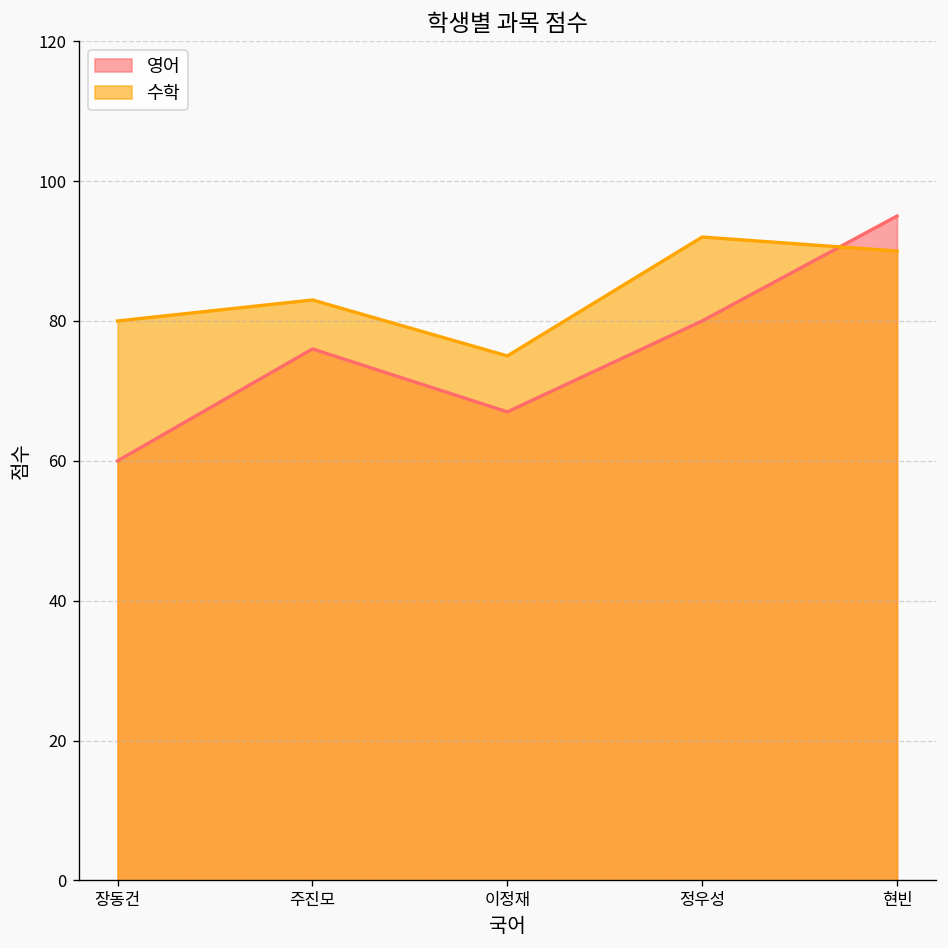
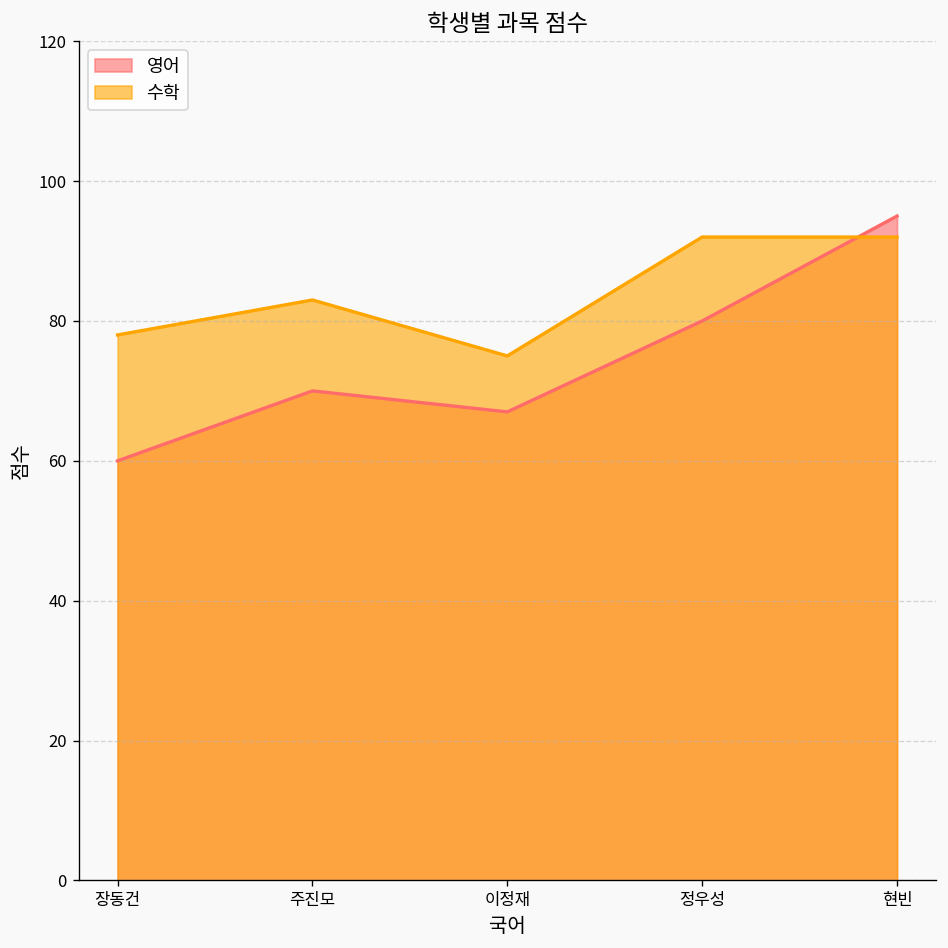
수학, 장동건: 80 -> 78
영어, 주진모: 76 -> 70
수학, 현빈: 90 -> 92
